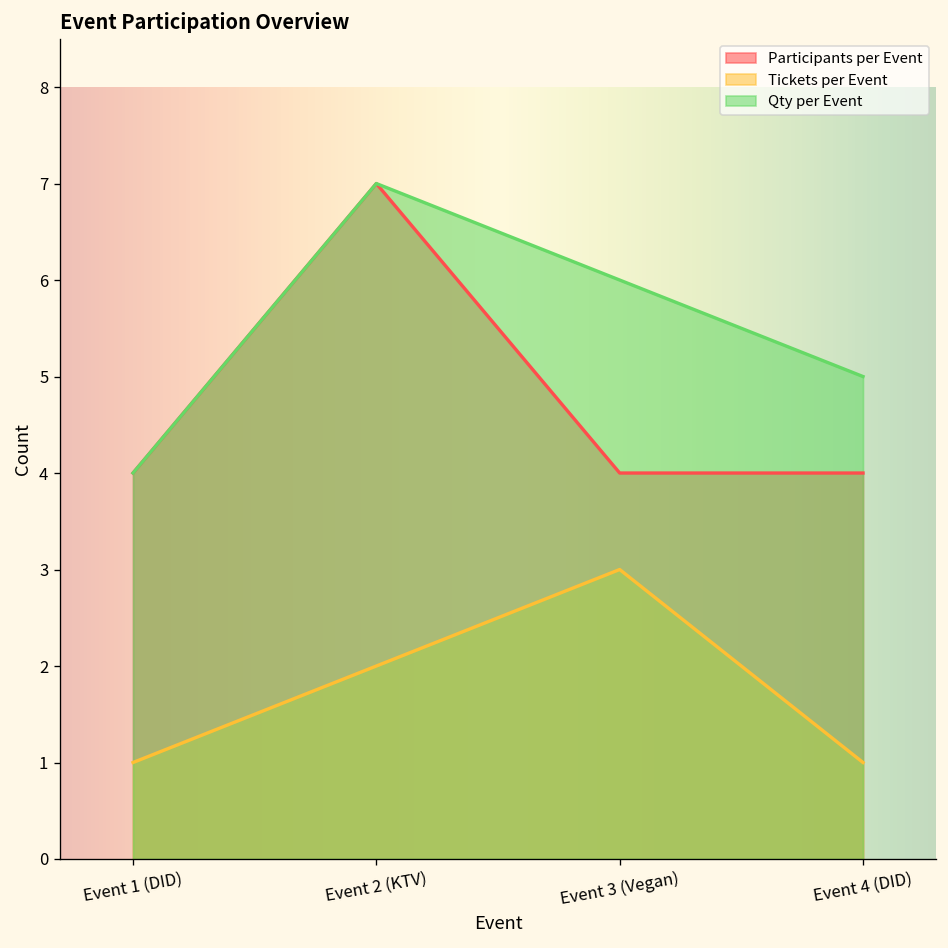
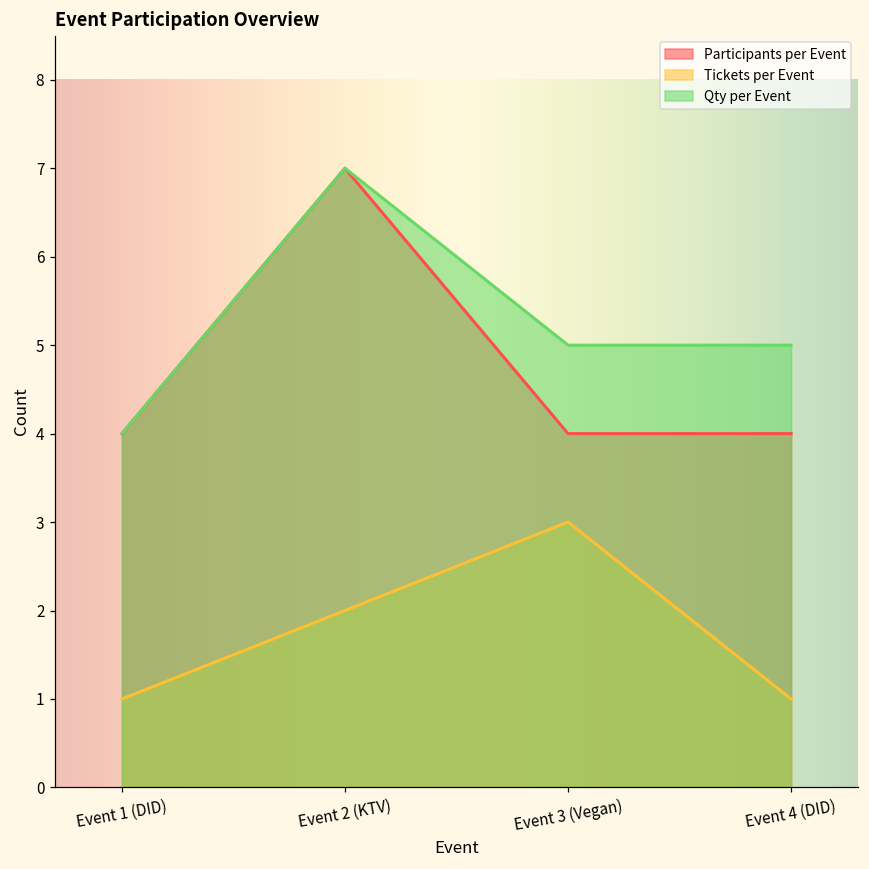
Qty per Event, Event 3 (Vegan): 6 -> 5
